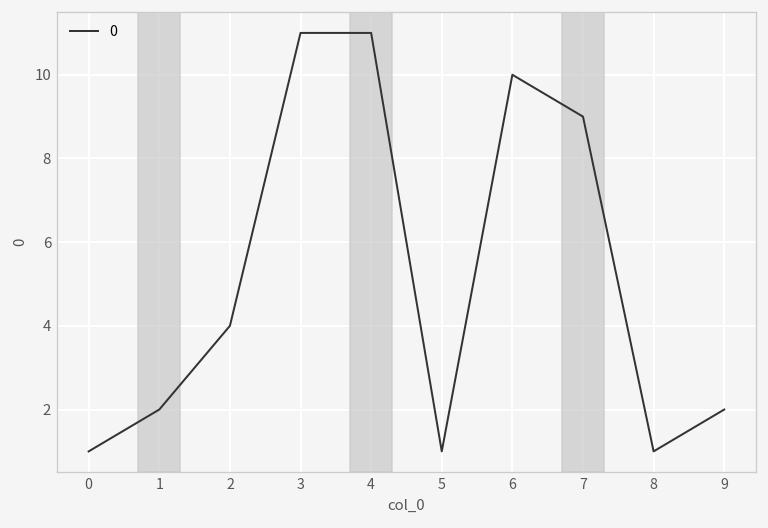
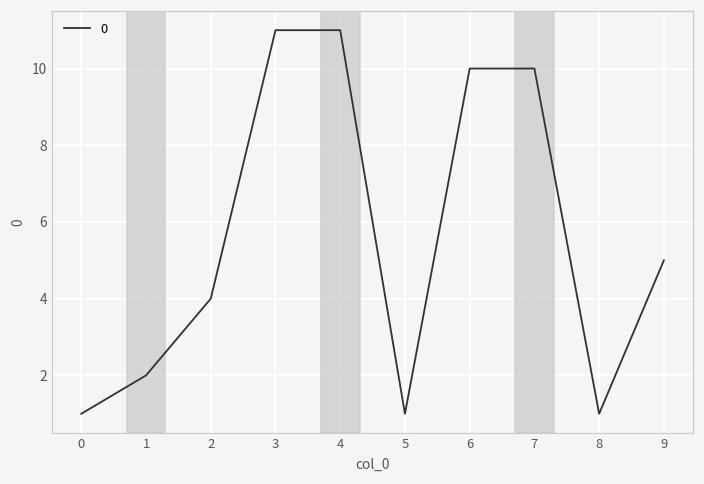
7: 9 -> 10
9: 2 -> 5
